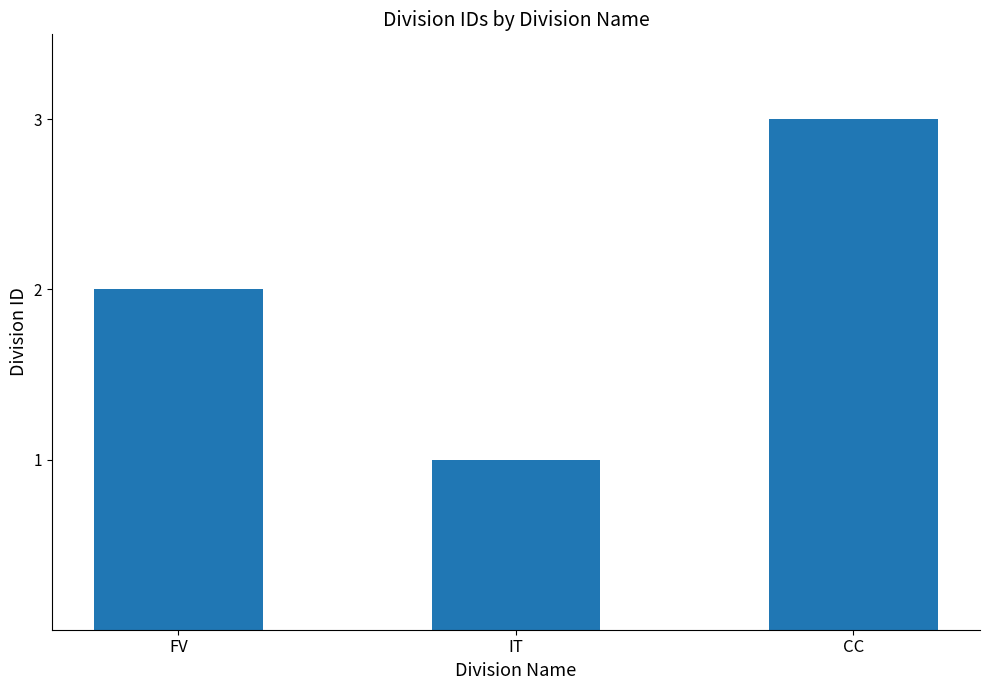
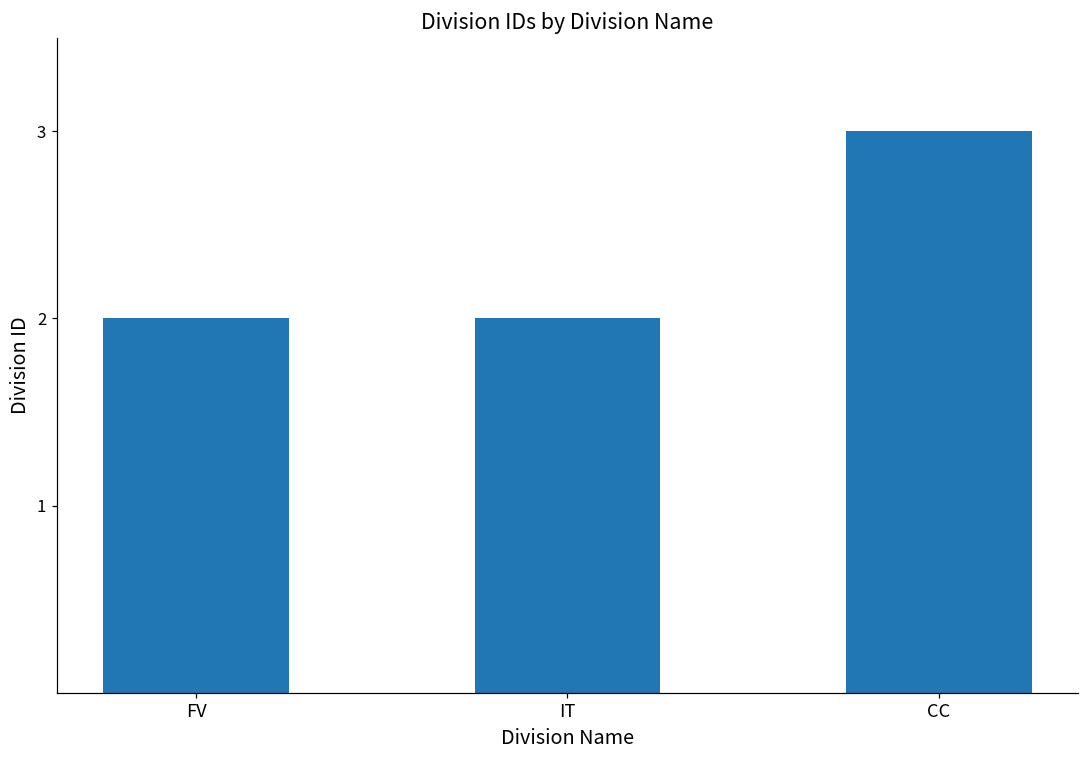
IT: 1 -> 2
